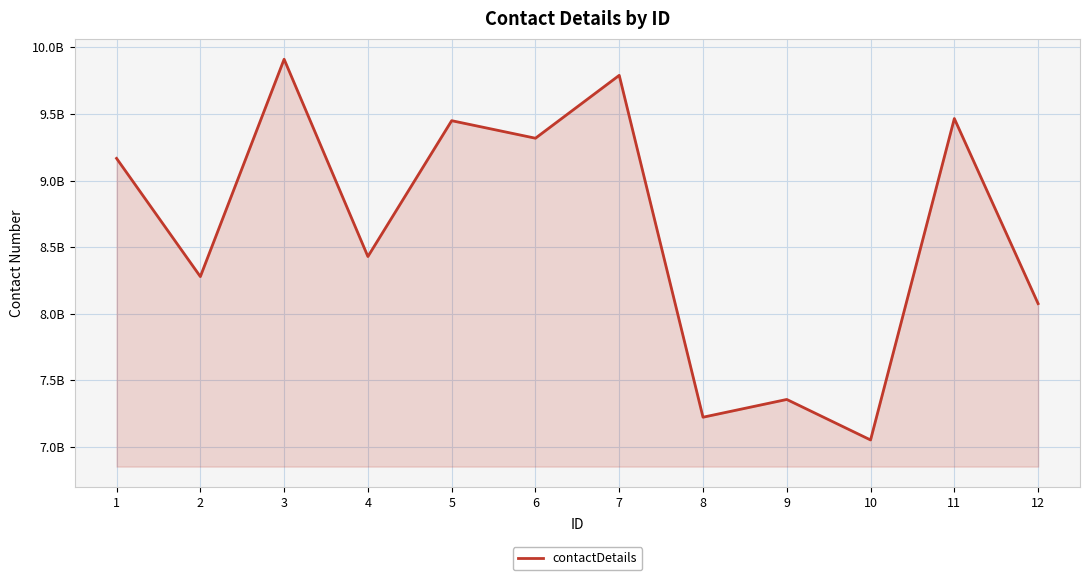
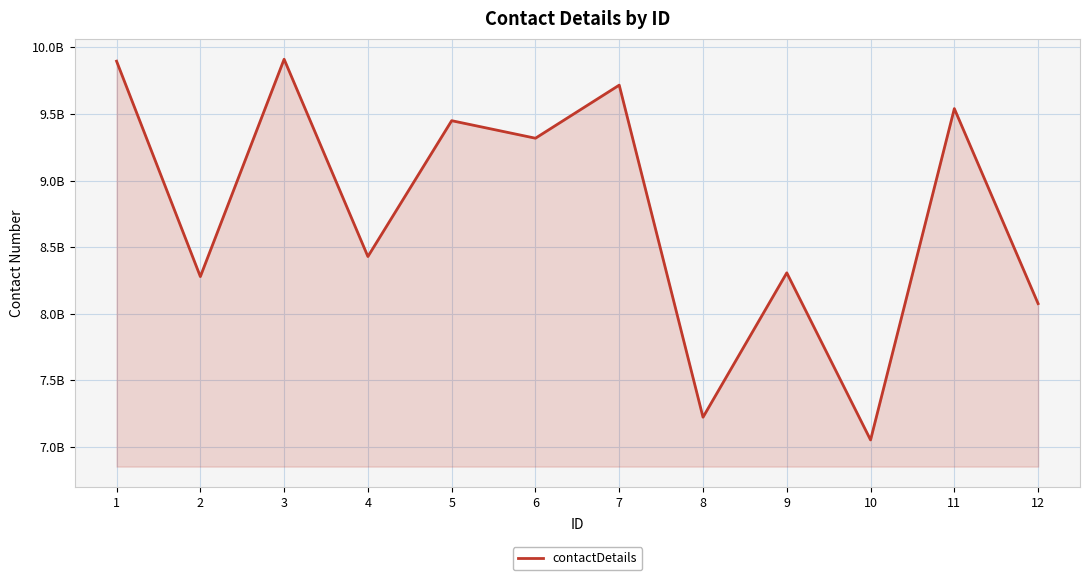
1: 9170000000 -> 9900000000
7: 9790000000 -> 9720000000
9: 7360000000 -> 8310000000
11: 9470000000 -> 9540000000
